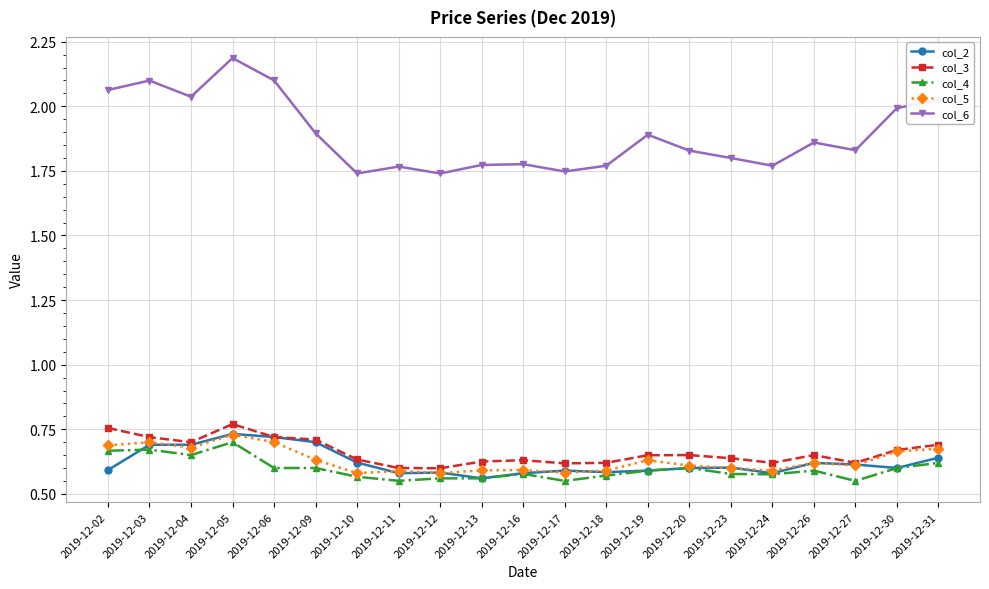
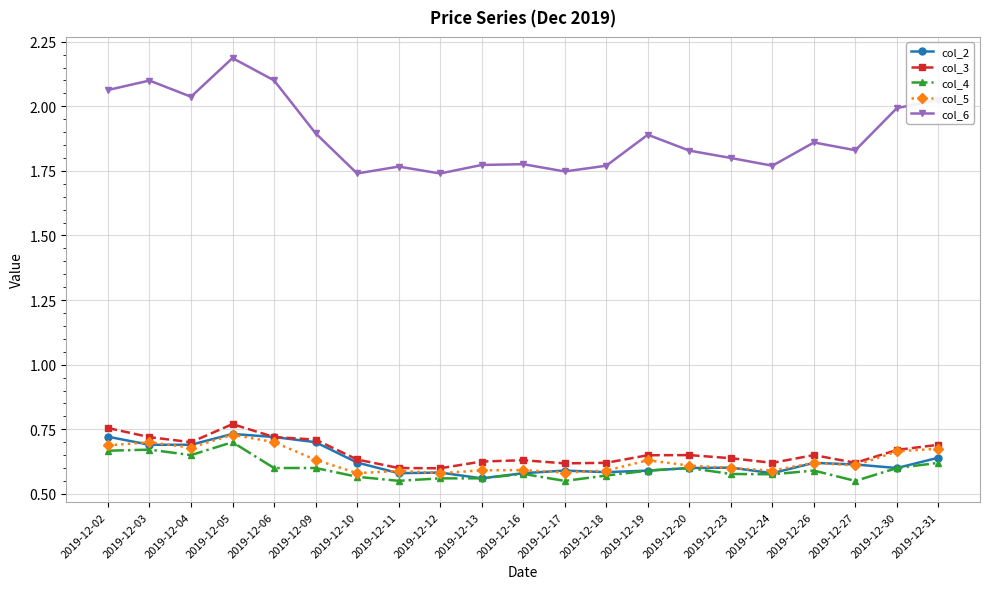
col_2, 2019-12-02: 0.59 -> 0.72
